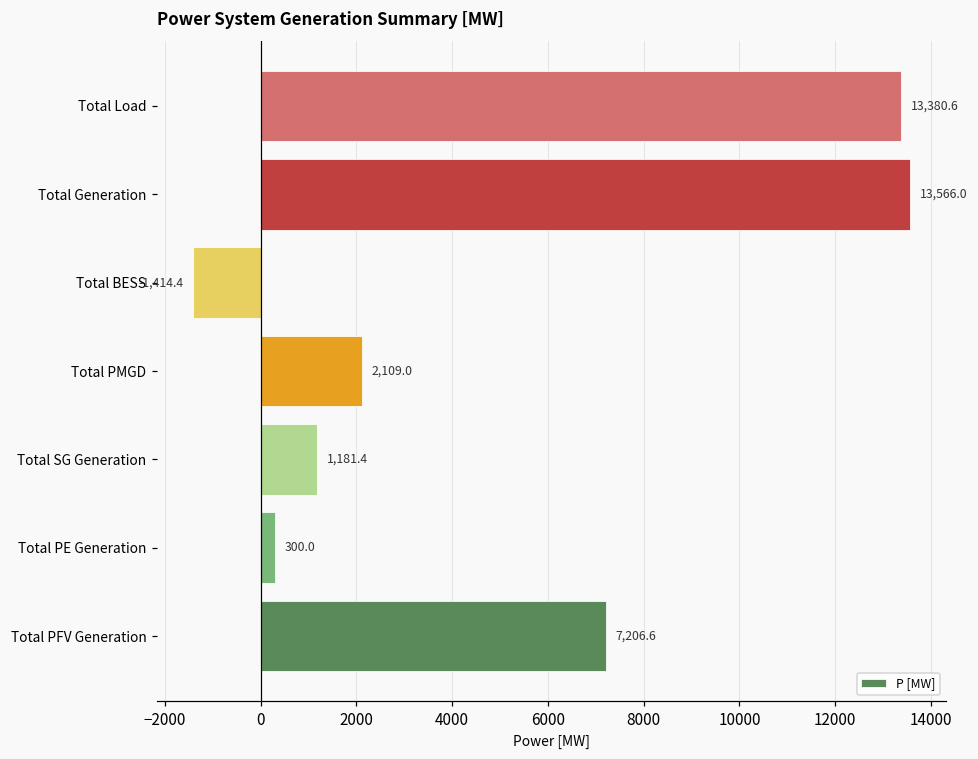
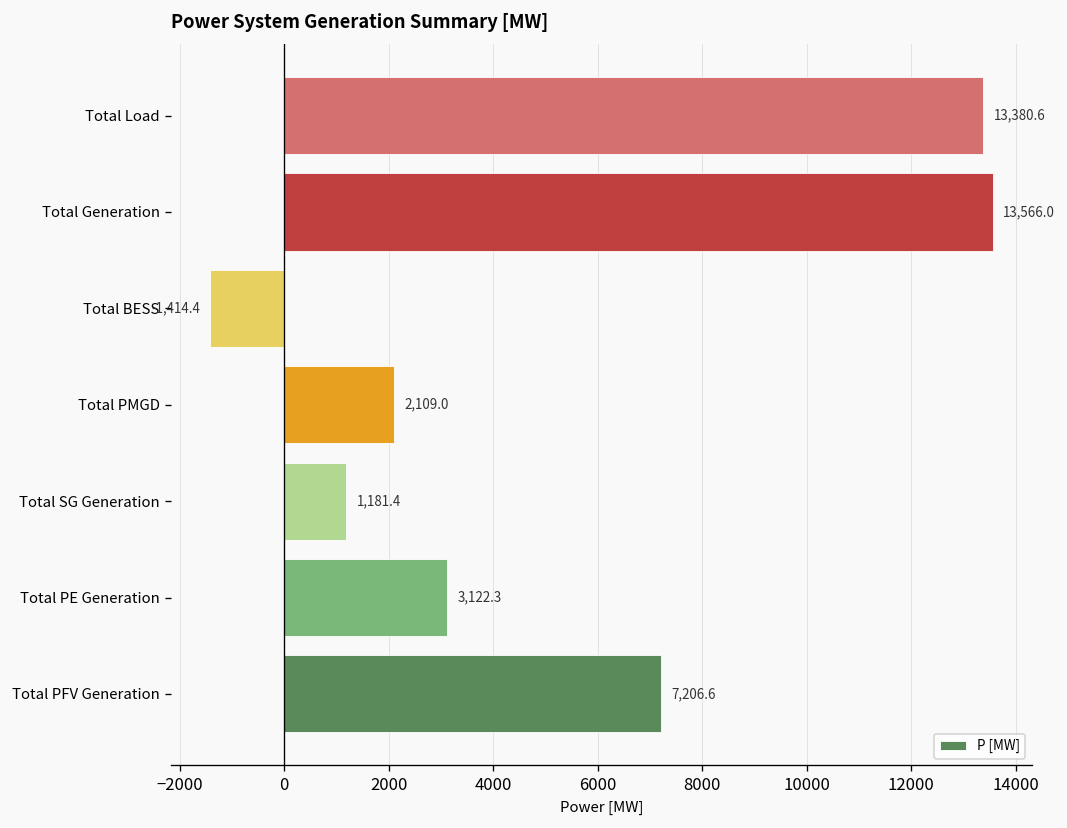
Total PE Generation: 300.0 -> 3,122.3
